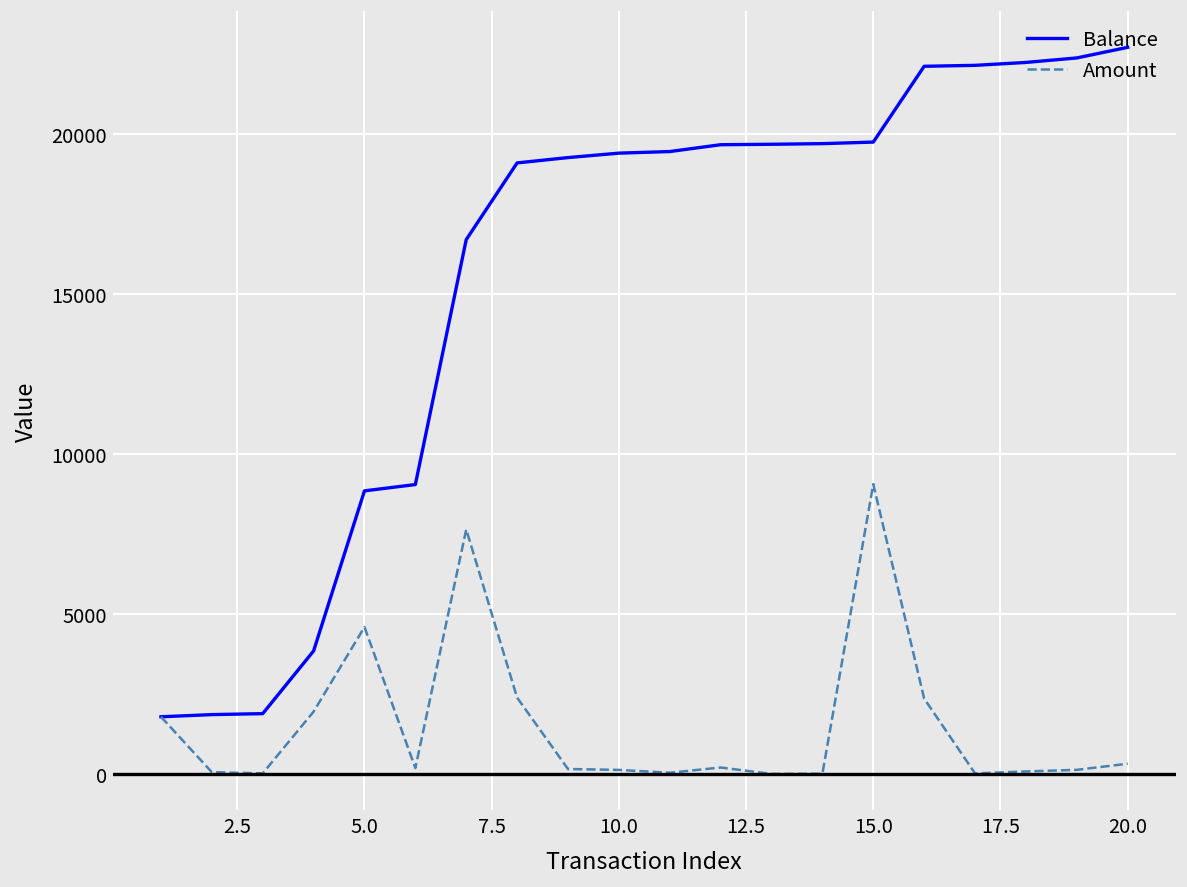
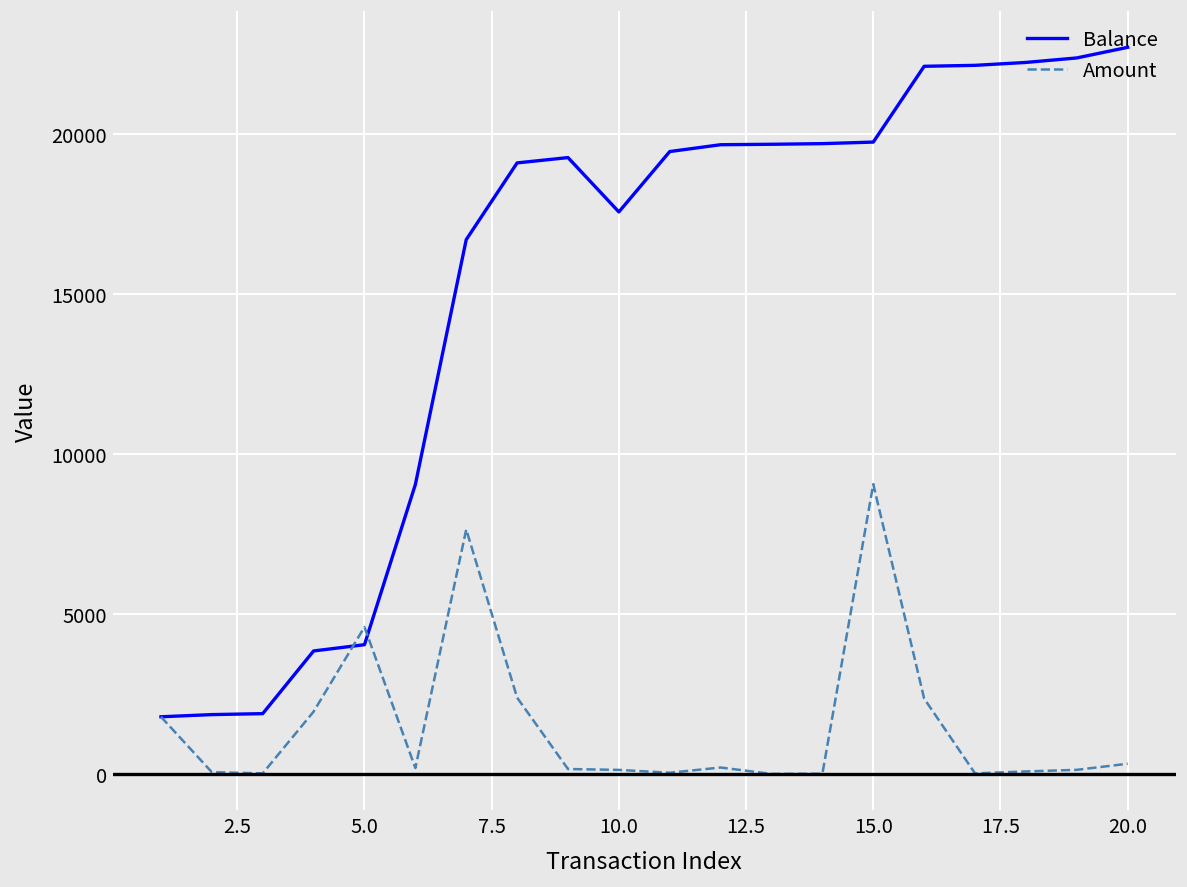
Balance, 5.0: 8900 -> 4000
Balance, 10.0: 19400 -> 17600
